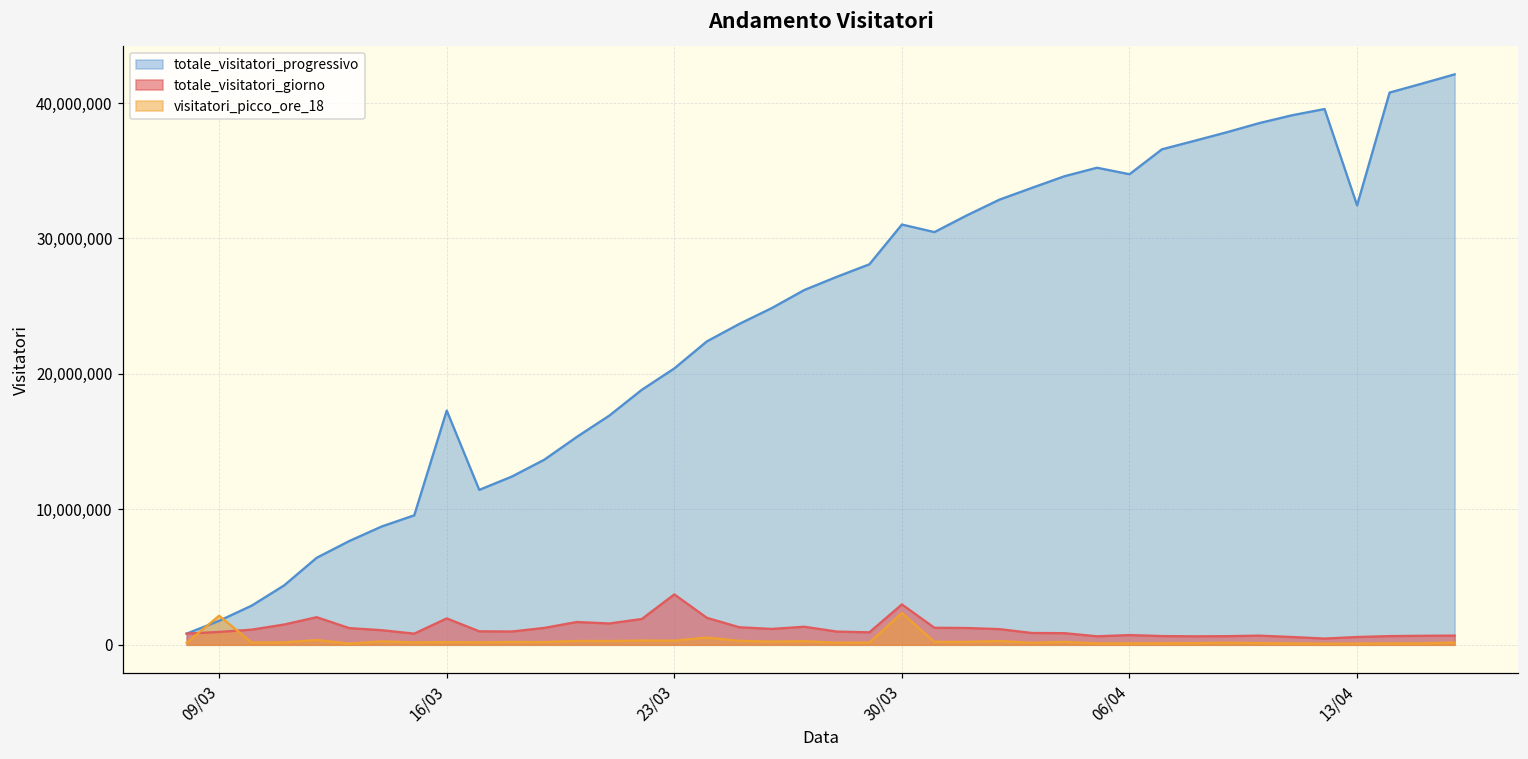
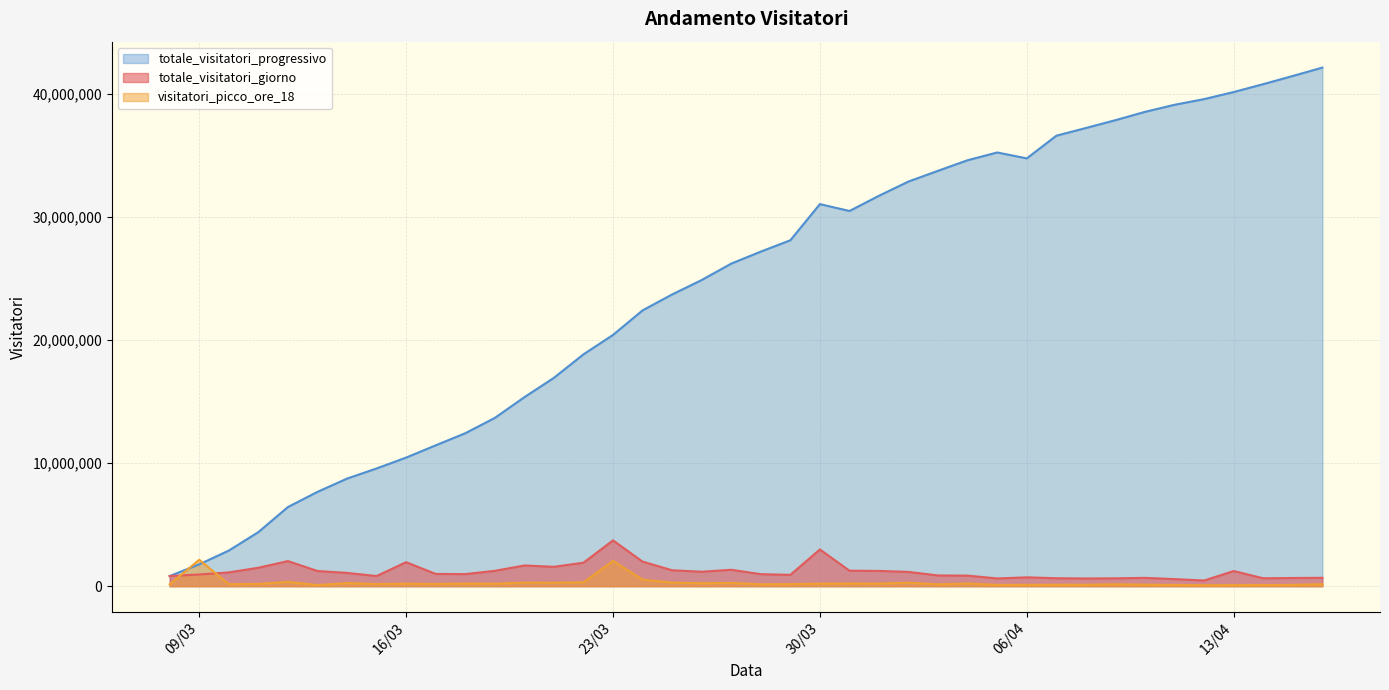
totale_visitatori_progressivo, 16/03: 17,300,000 -> 10,400,000
visitatori_picco_ore_18, 23/03: 300,000 -> 2,100,000
visitatori_picco_ore_18, 30/03: 2,300,000 -> 200,000
totale_visitatori_progressivo, 13/04: 32,400,000 -> 40,100,000
totale_visitatori_giorno, 13/04: 600,000 -> 1,200,000
